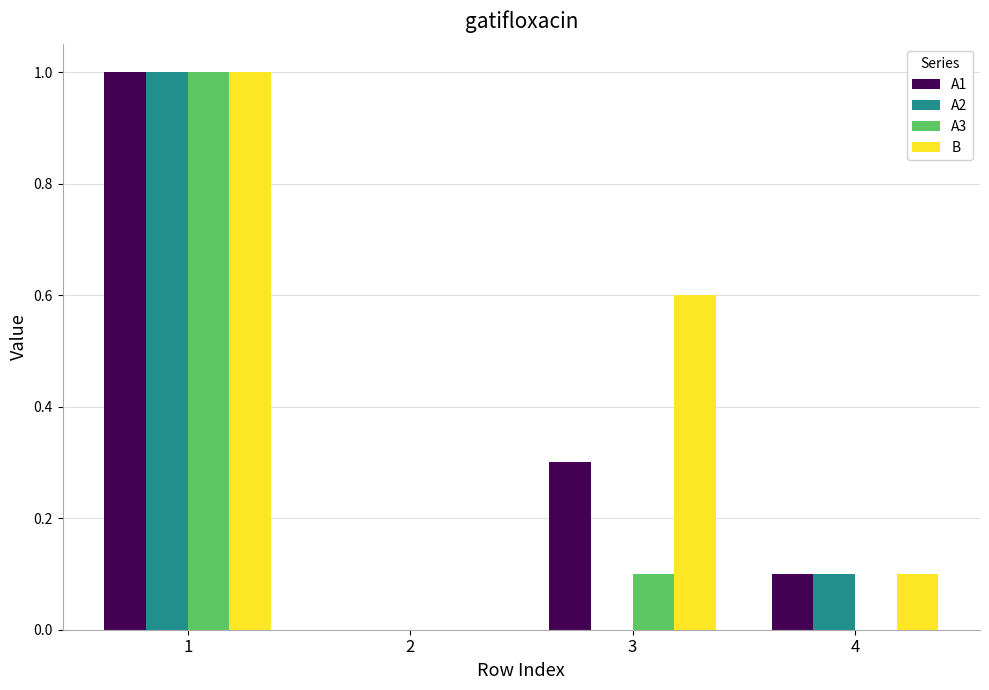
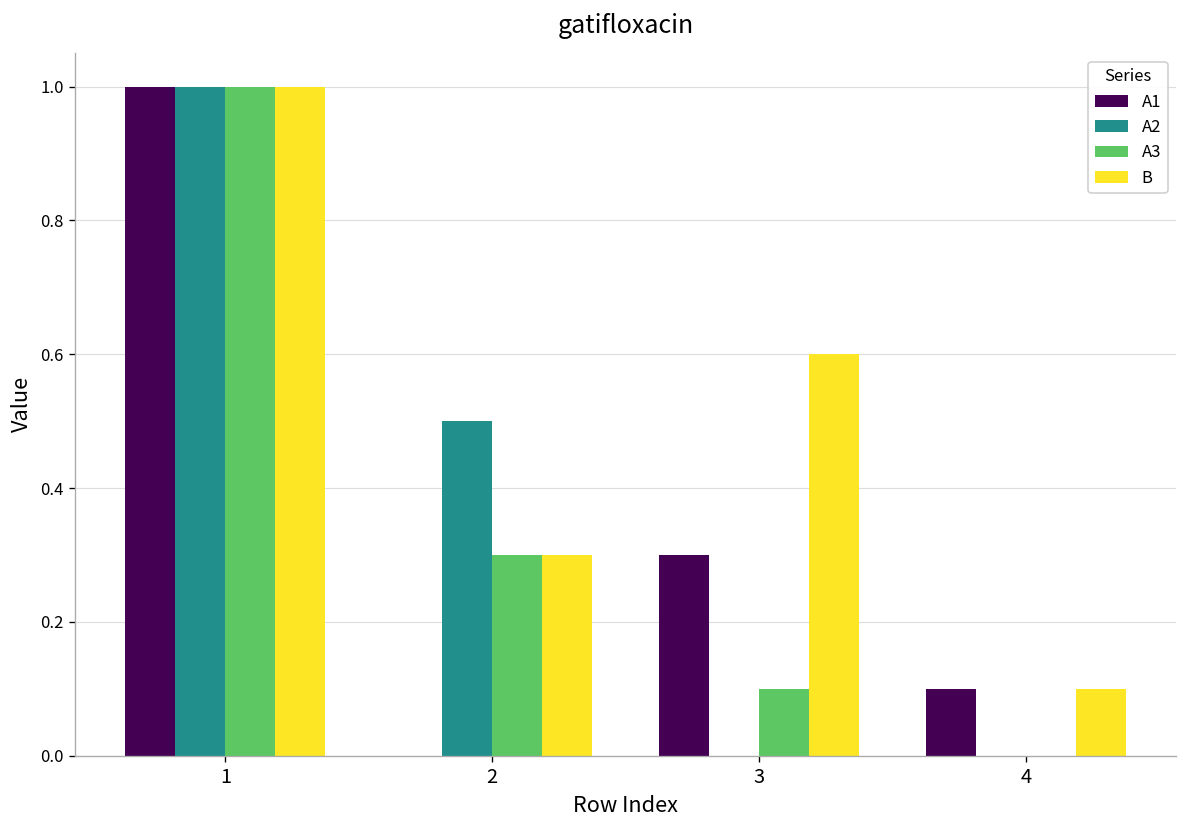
A2, 2: 0.0 -> 0.5
A3, 2: 0.0 -> 0.3
B, 2: 0.0 -> 0.3
A2, 4: 0.1 -> 0.0
